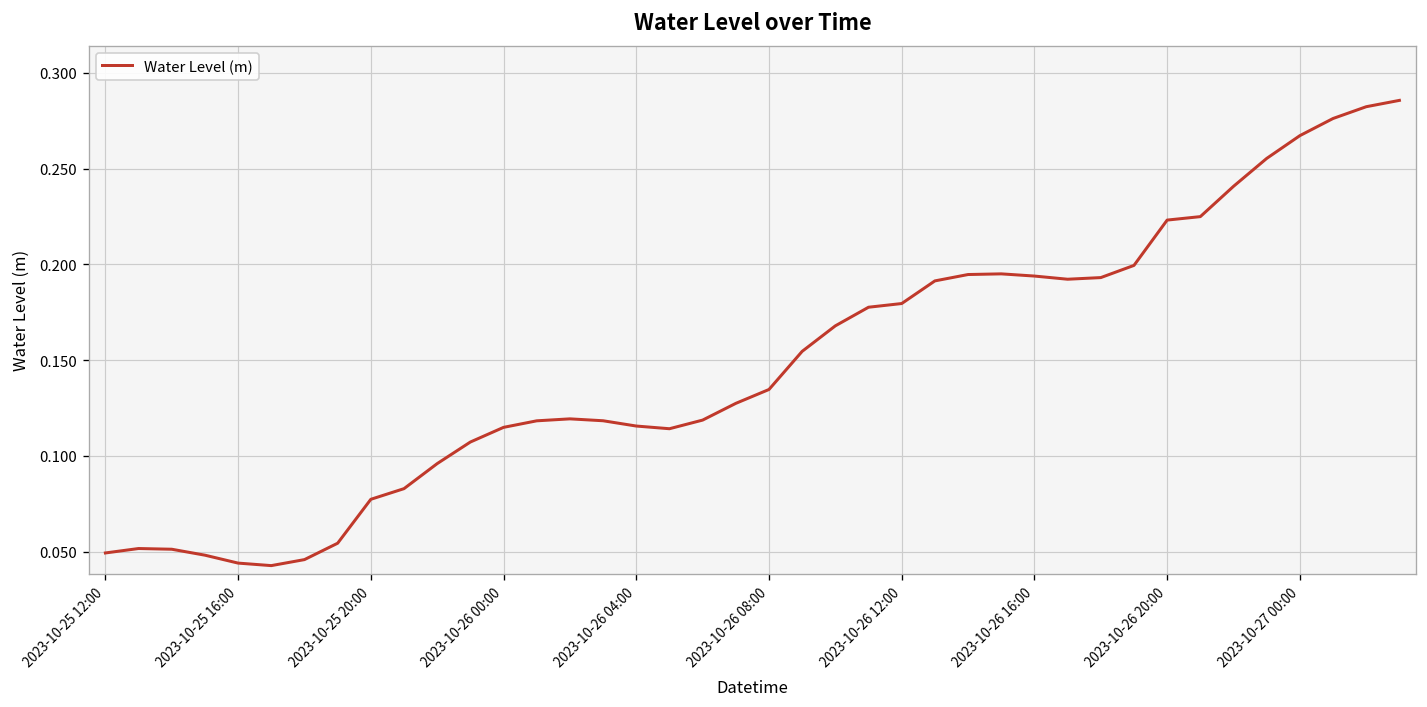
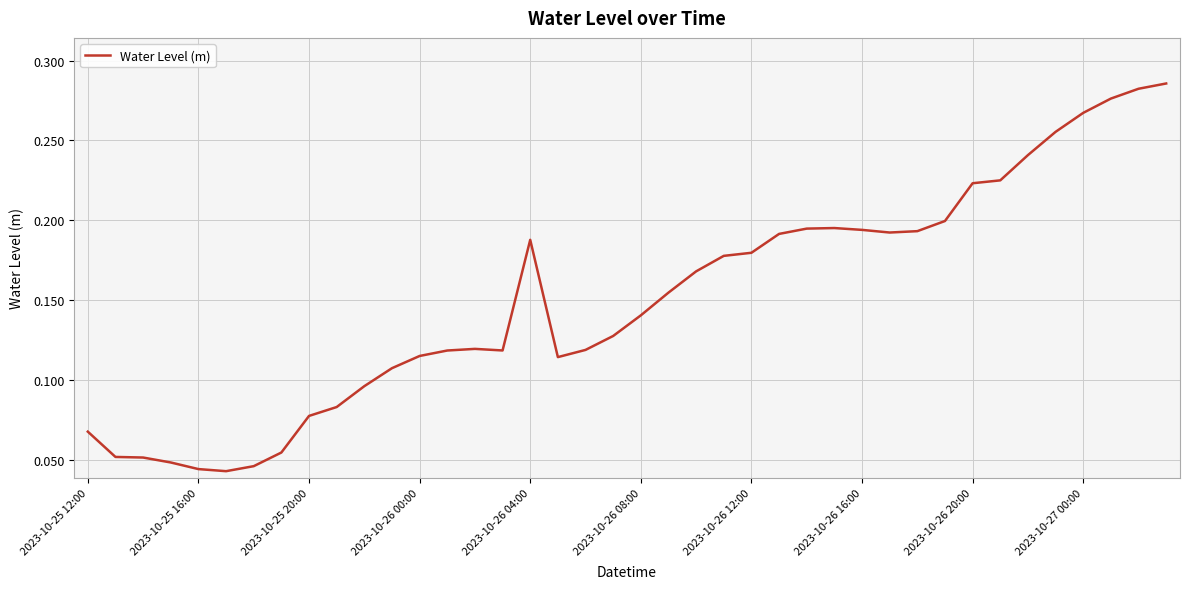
2023-10-25 12:00: 0.049 -> 0.068
2023-10-26 04:00: 0.116 -> 0.188
2023-10-26 08:00: 0.135 -> 0.140
